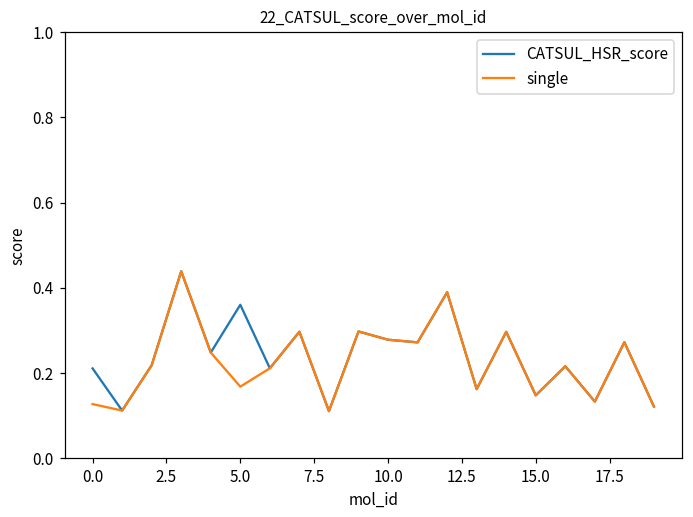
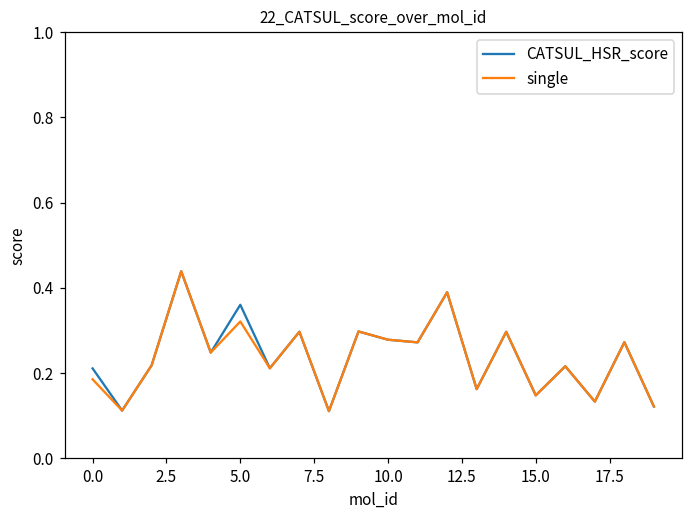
single, 0.0: 0.13 -> 0.19
single, 5.0: 0.17 -> 0.32
